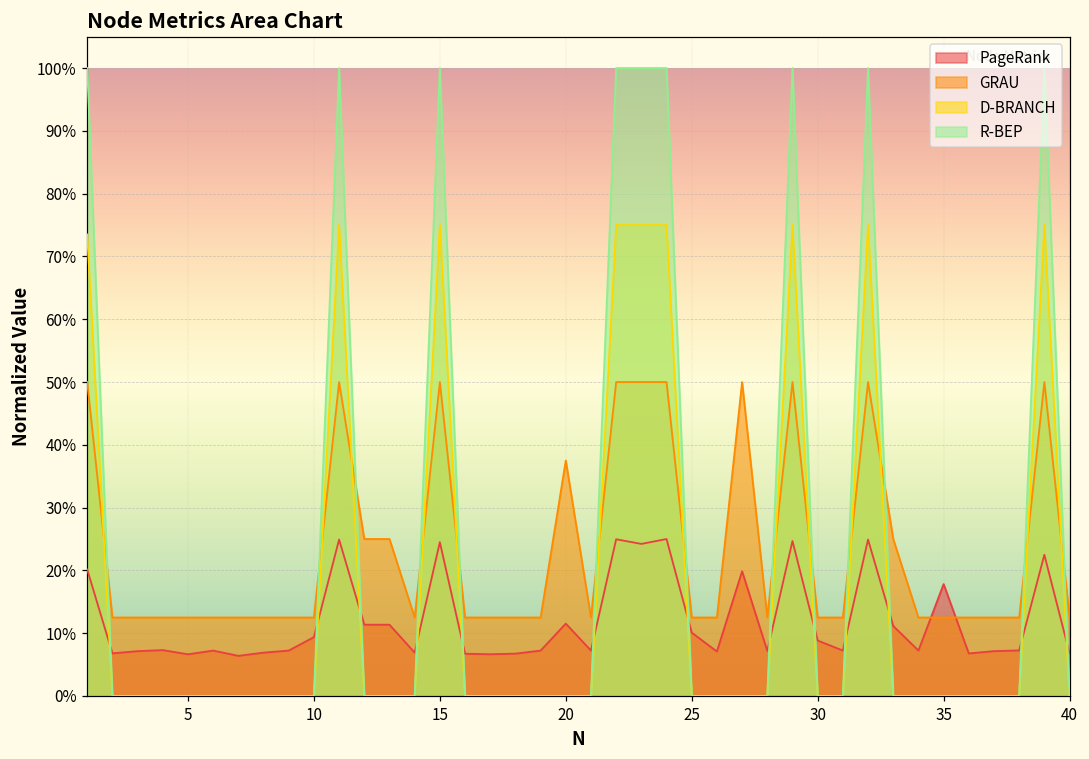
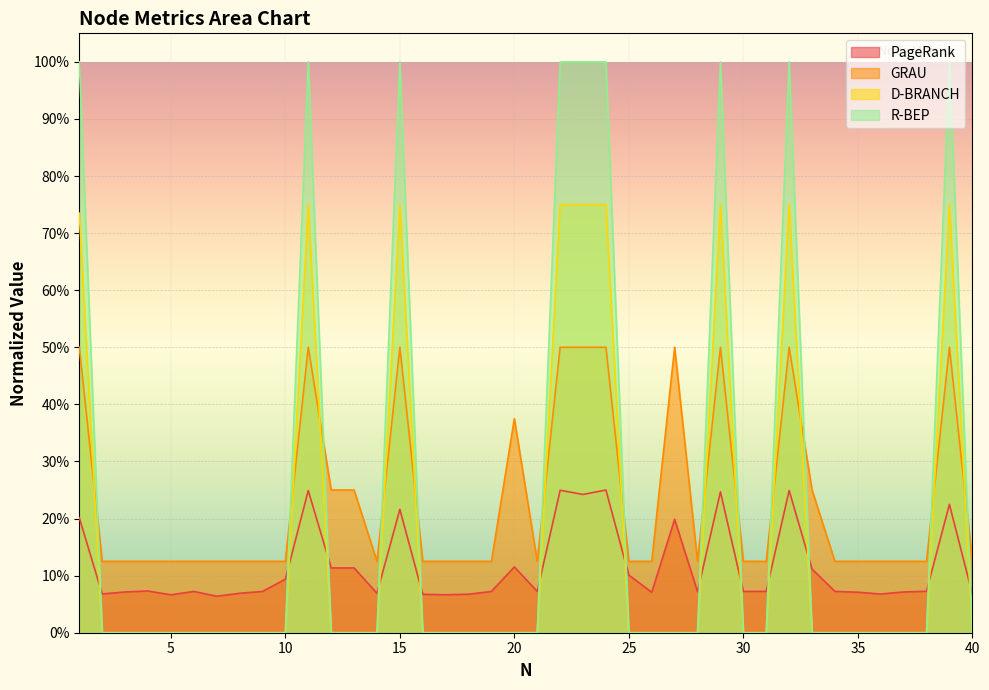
PageRank, 15: 25% -> 22%
PageRank, 30: 9% -> 7%
PageRank, 35: 18% -> 7%
